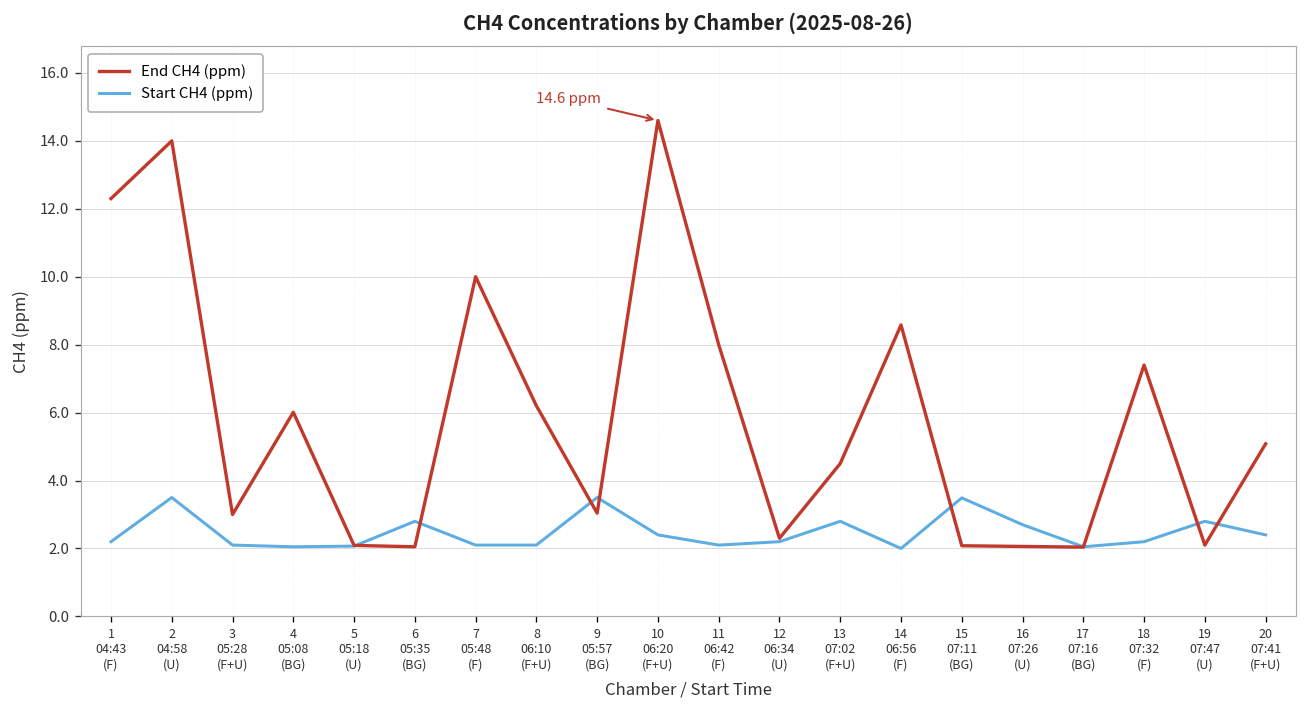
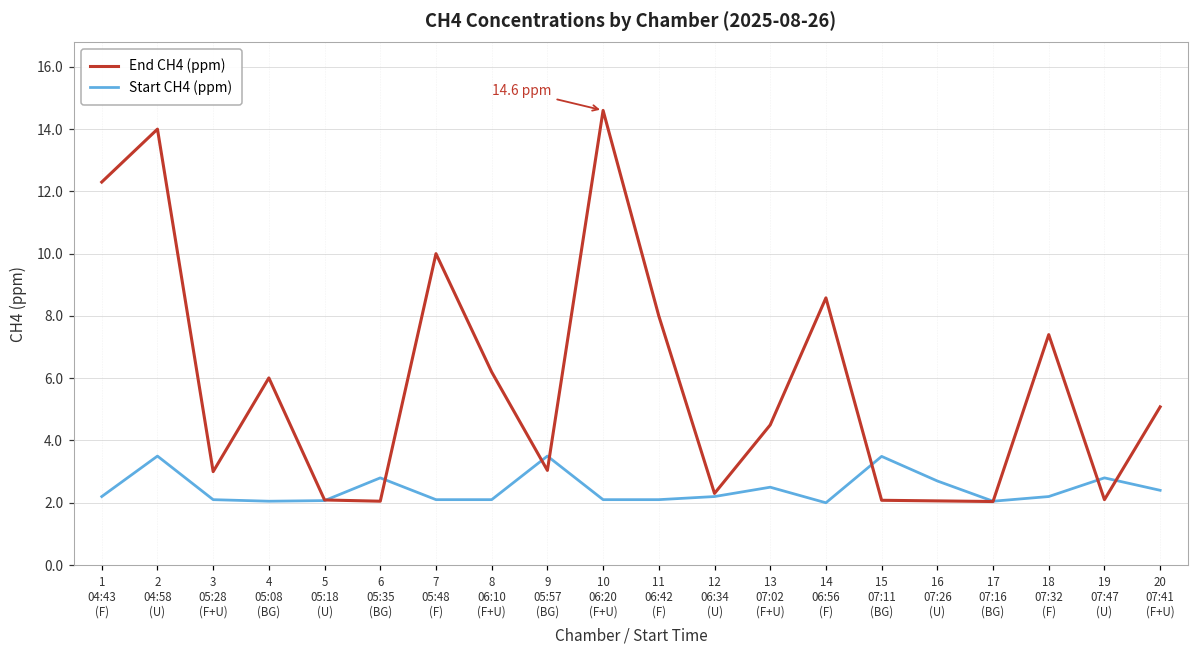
Start CH4 (ppm), 10 06:20 (F+U): 2.4 -> 2.1
Start CH4 (ppm), 13 07:02 (F+U): 2.8 -> 2.5
